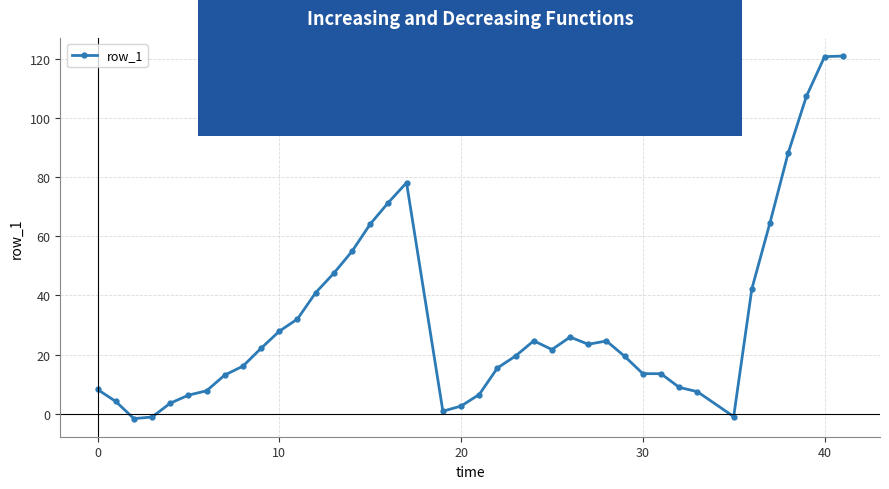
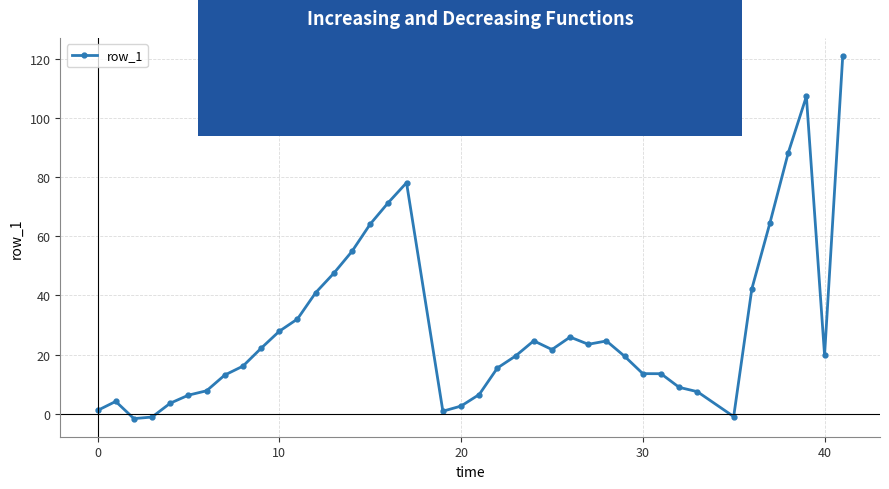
0: 8 -> 1
40: 121 -> 20
